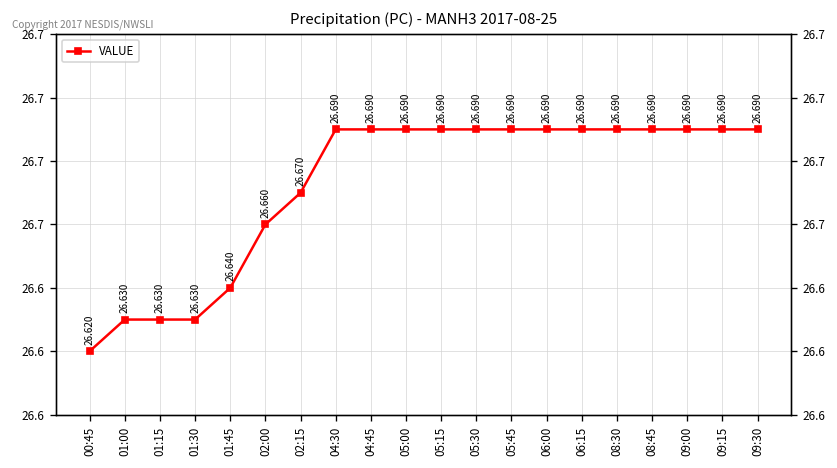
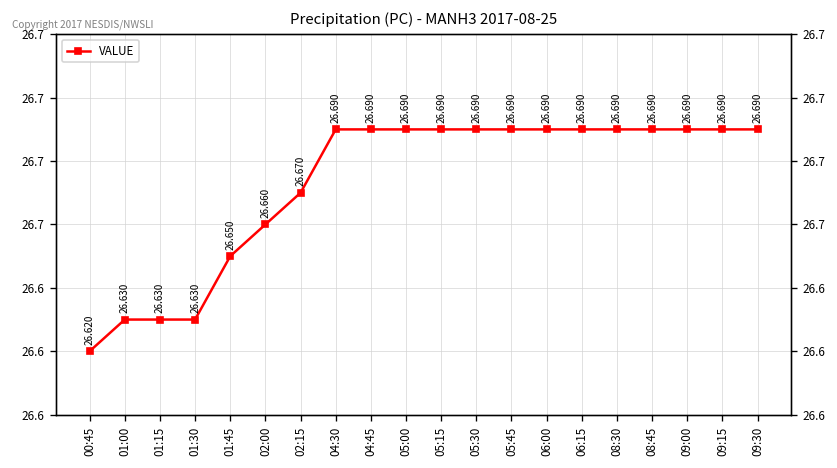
01:45: 26.640 -> 26.650
